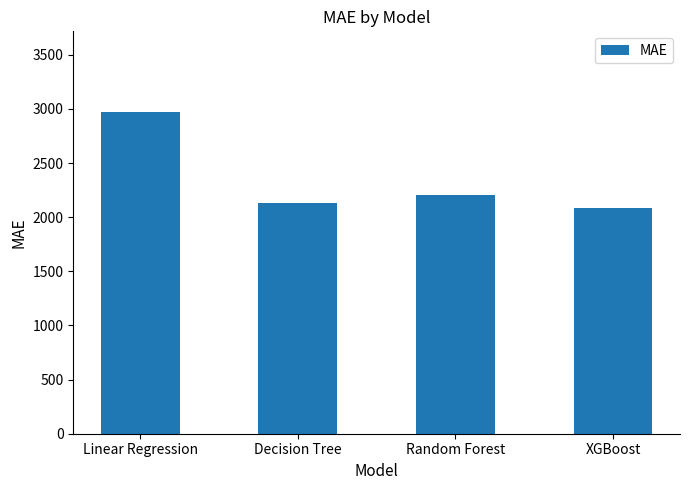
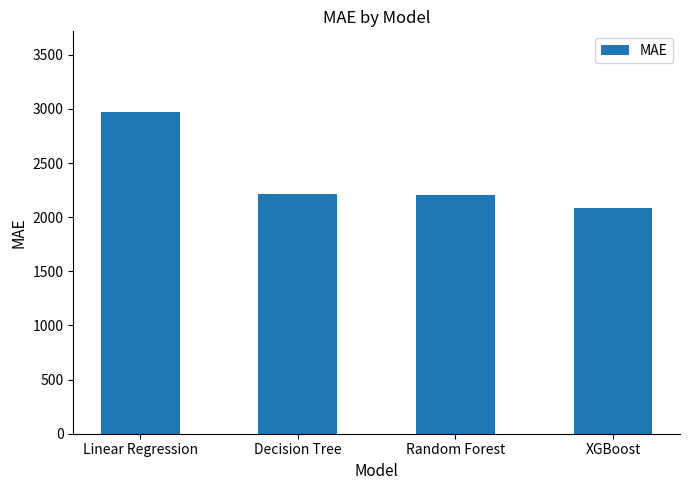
Decision Tree: 2130 -> 2210
